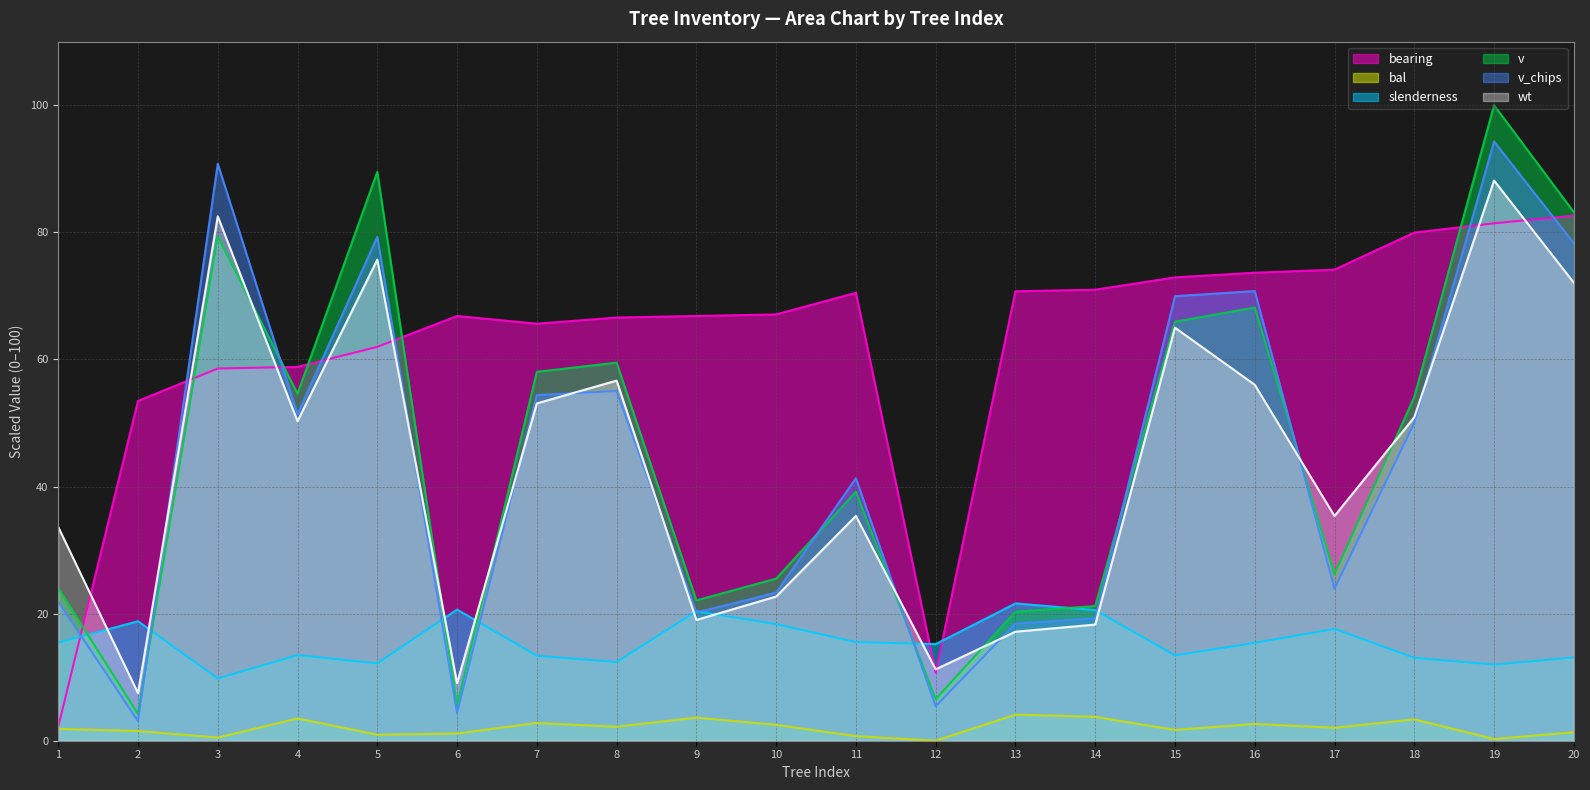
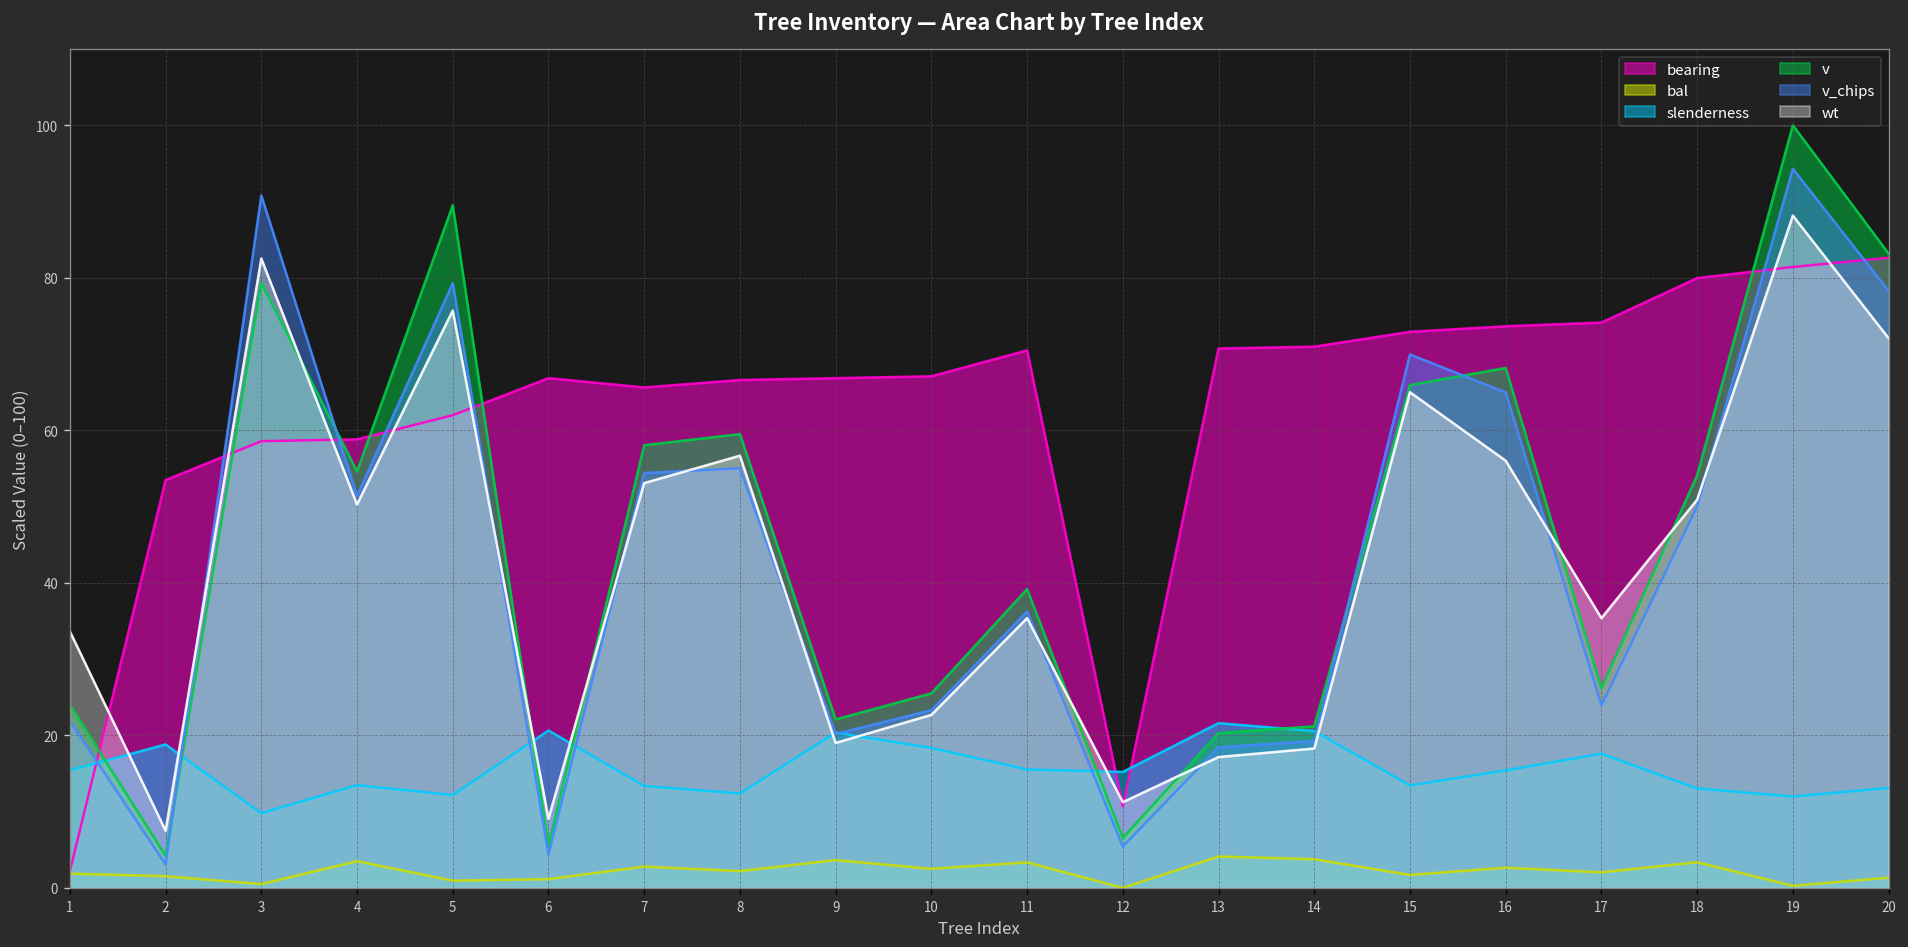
bal, 11: 1 -> 3
v_chips, 11: 41 -> 36
v_chips, 16: 71 -> 65
